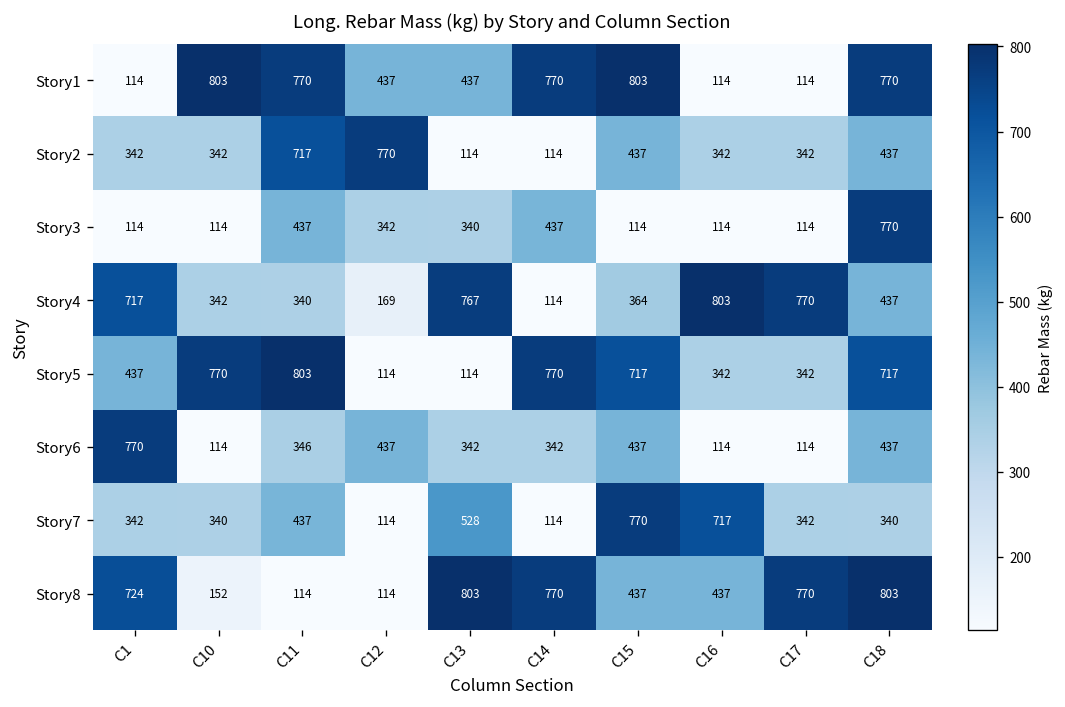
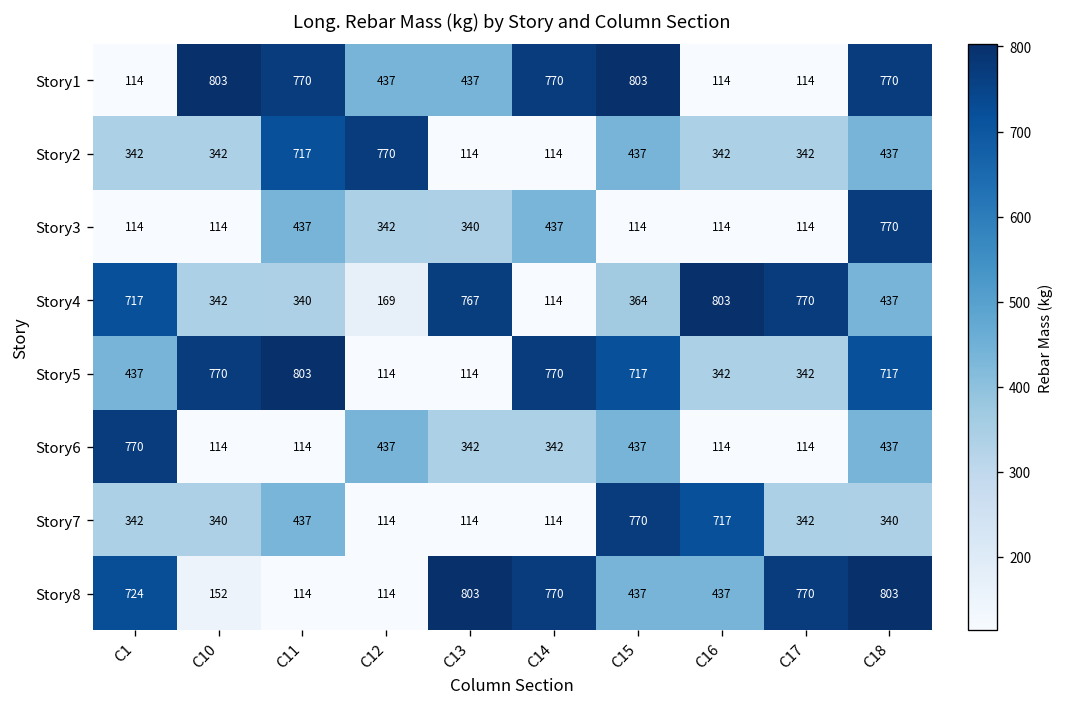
Story6, C11: 346 -> 114
Story7, C13: 528 -> 114
